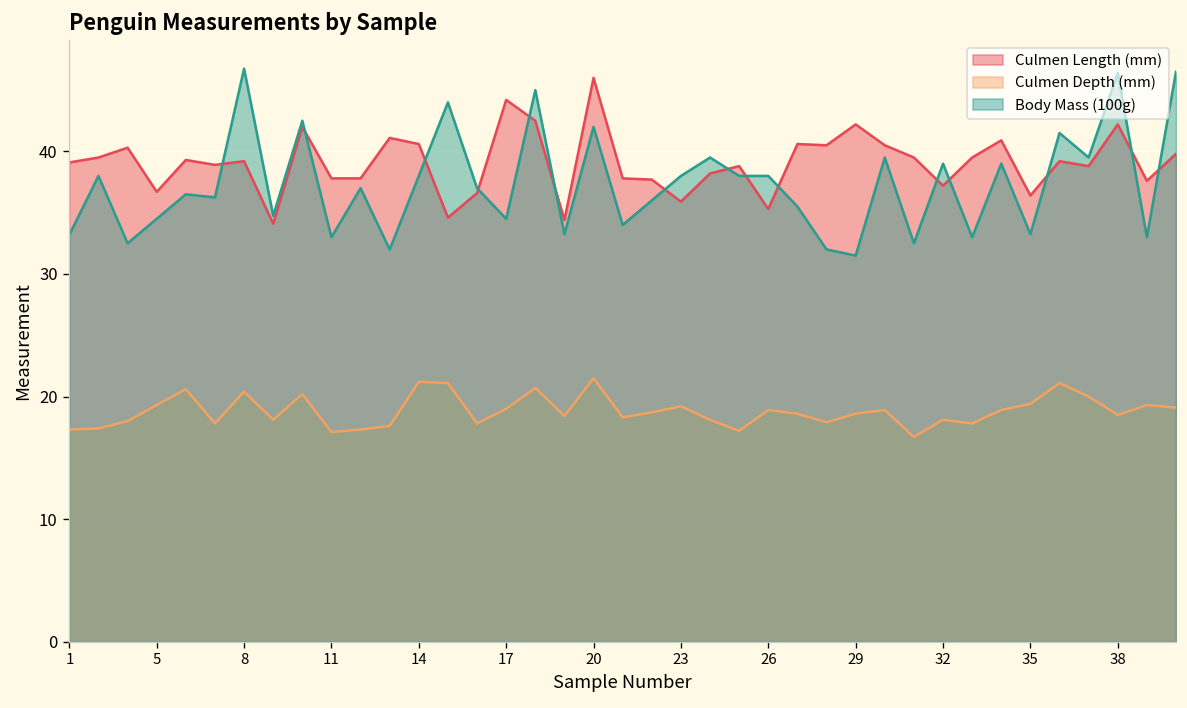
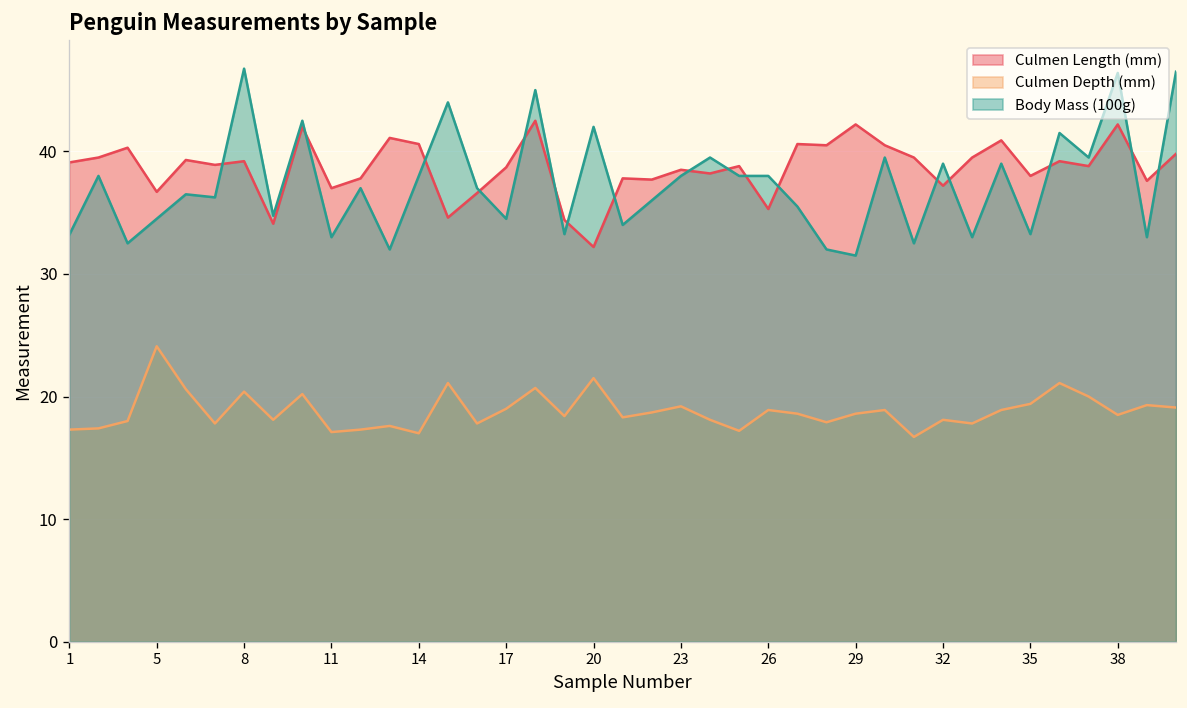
Culmen Depth (mm), 5: 19.3 -> 24.1
Culmen Length (mm), 11: 37.8 -> 37.0
Culmen Depth (mm), 14: 21.2 -> 17.0
Culmen Length (mm), 17: 44.2 -> 38.7
Culmen Length (mm), 20: 46.0 -> 32.2
Culmen Length (mm), 23: 35.9 -> 38.5
Culmen Length (mm), 35: 36.4 -> 38.0
